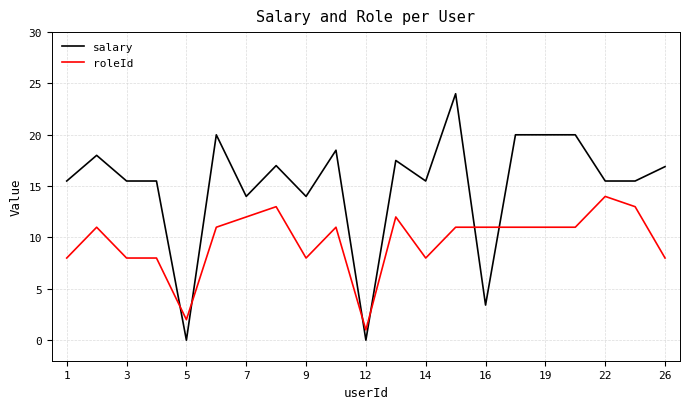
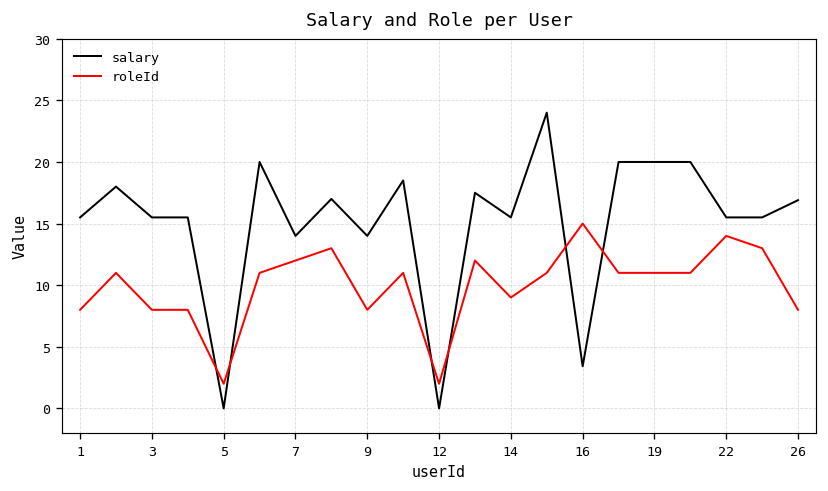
roleId, 12: 1 -> 2
roleId, 14: 8 -> 9
roleId, 16: 11 -> 15
